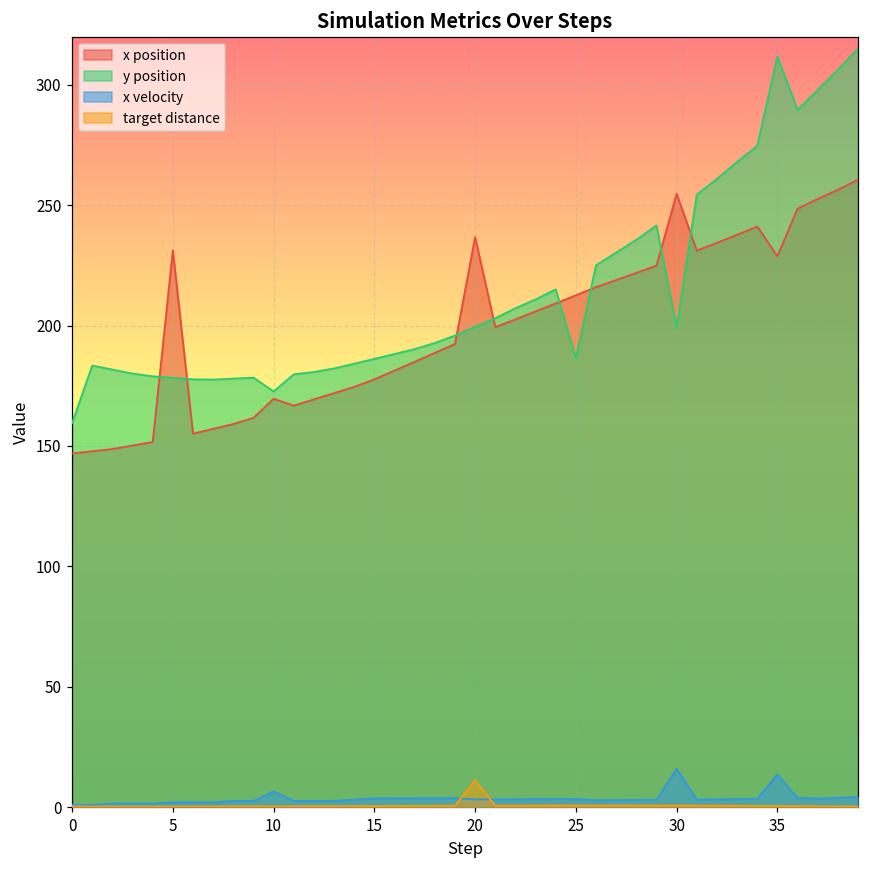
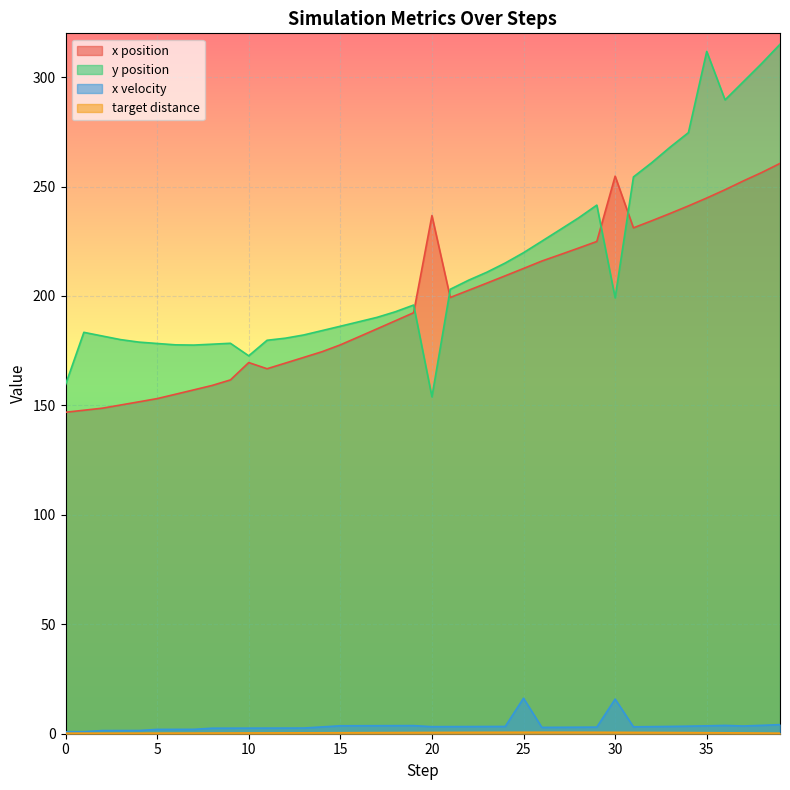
x position, 5: 231 -> 153
x velocity, 10: 7 -> 3
y position, 20: 199 -> 154
target distance, 20: 11 -> 1
y position, 25: 186 -> 220
x velocity, 25: 3 -> 16
x position, 35: 229 -> 245
x velocity, 35: 14 -> 4
